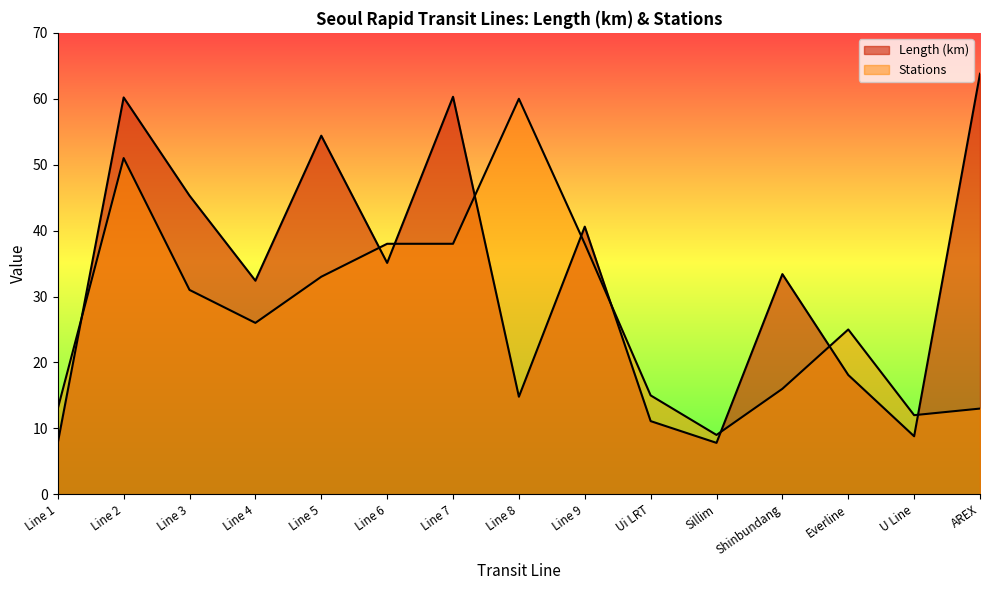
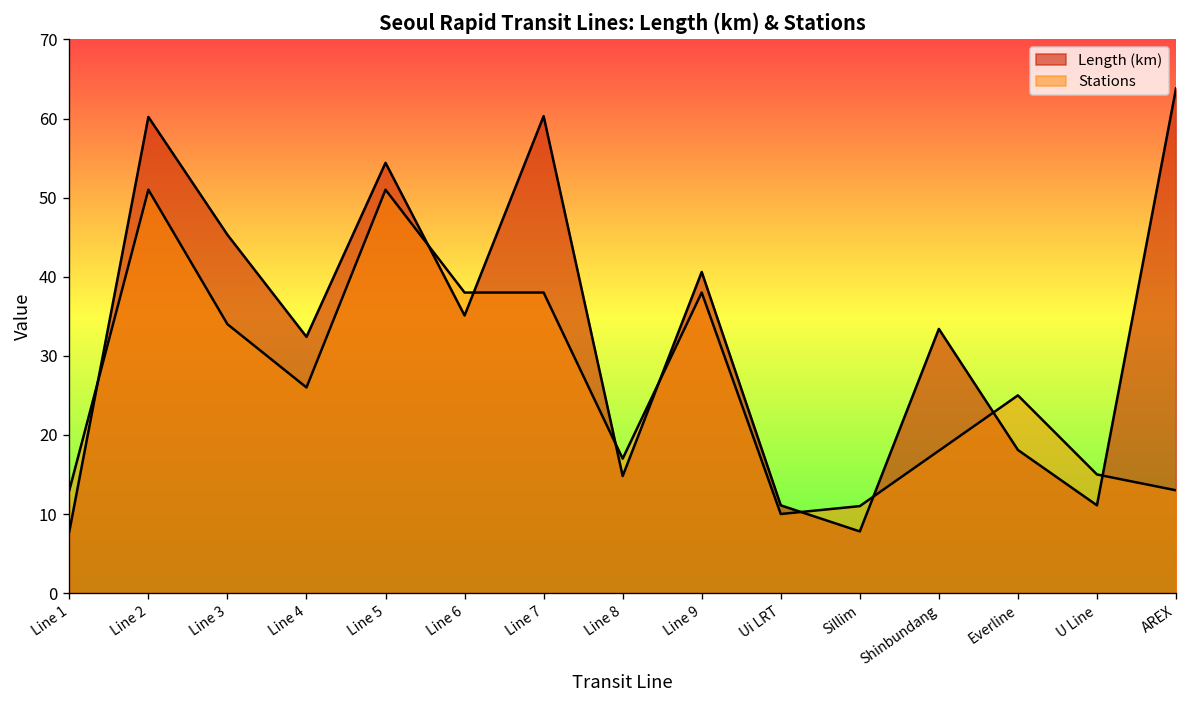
Stations, Line 3: 31 -> 34
Stations, Line 5: 33 -> 51
Stations, Line 8: 60 -> 17
Stations, Ui LRT: 15 -> 10
Stations, Sillim: 9 -> 11
Stations, Shinbundang: 16 -> 18
Length (km), U Line: 9 -> 11
Stations, U Line: 12 -> 15
